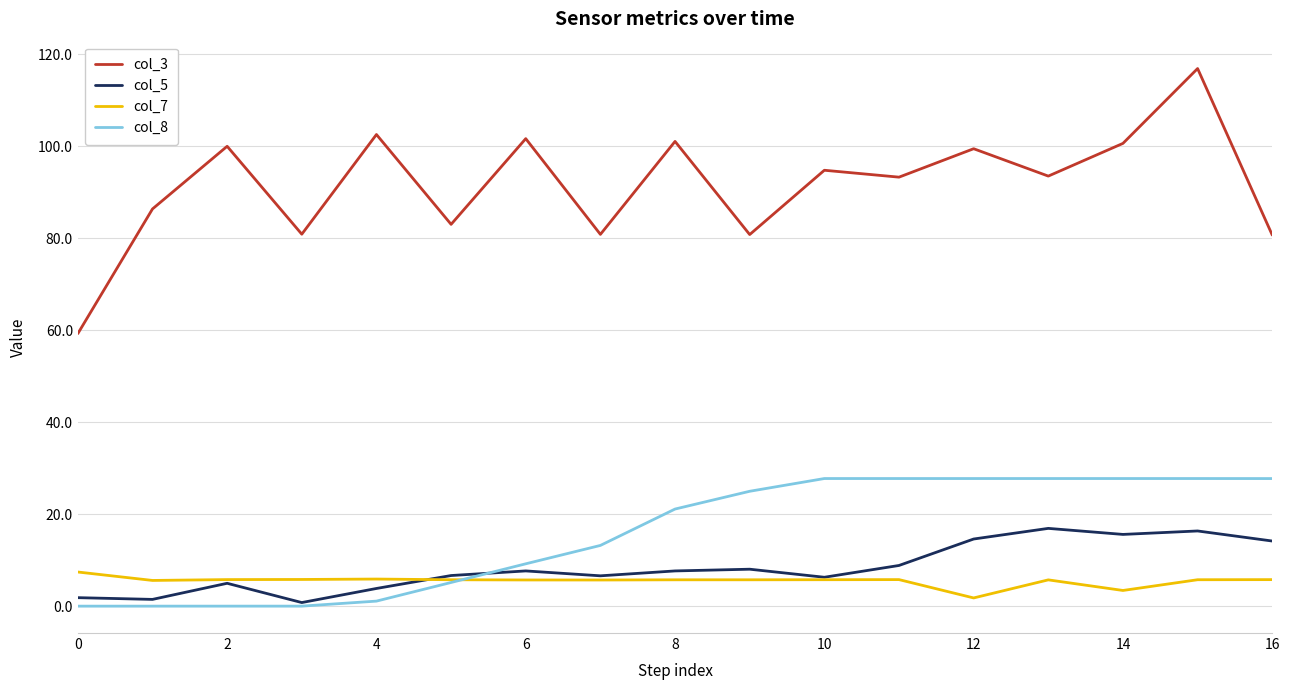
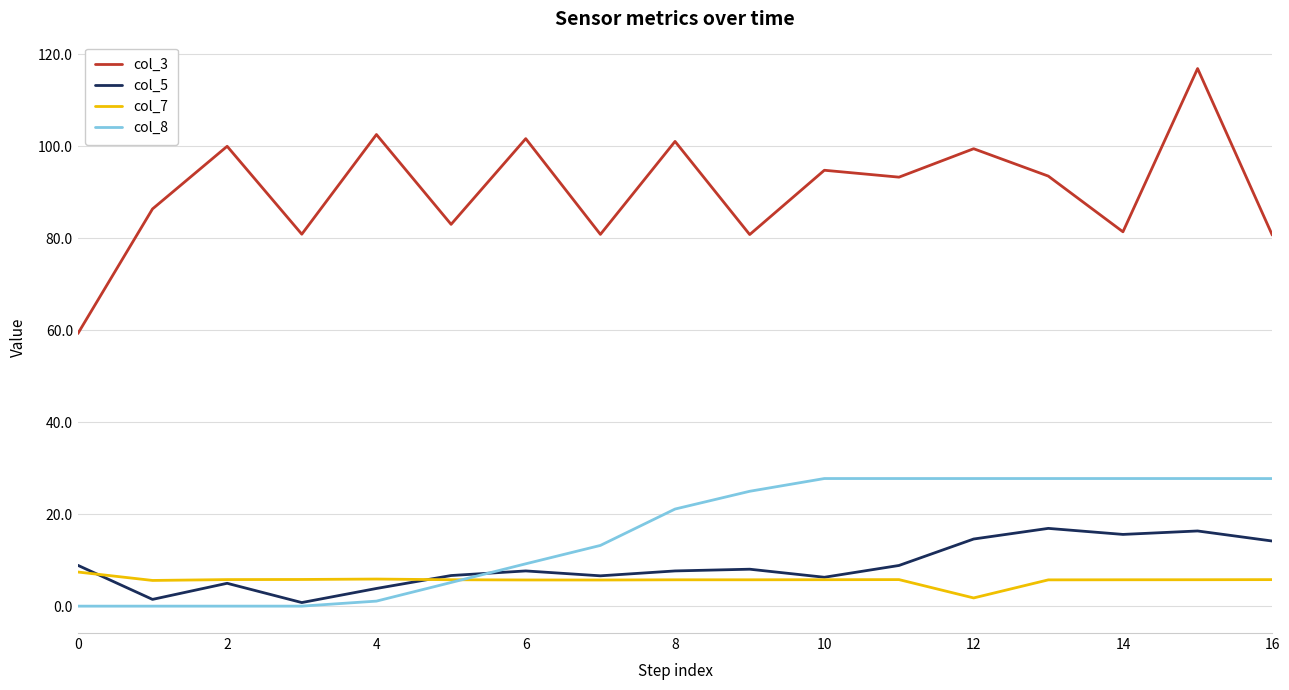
col_5, 0: 2 -> 9
col_3, 14: 101 -> 81
col_7, 14: 3 -> 6
